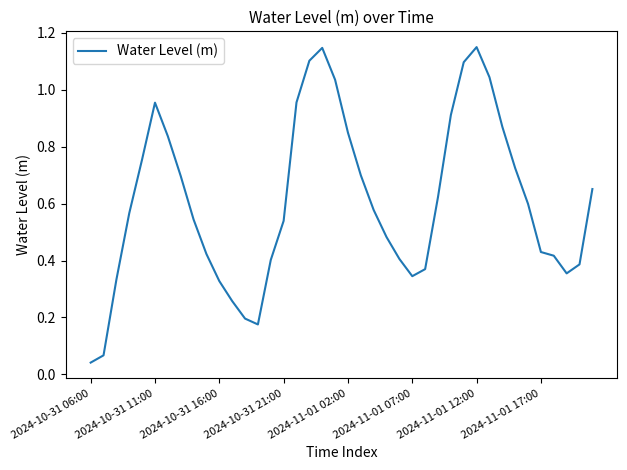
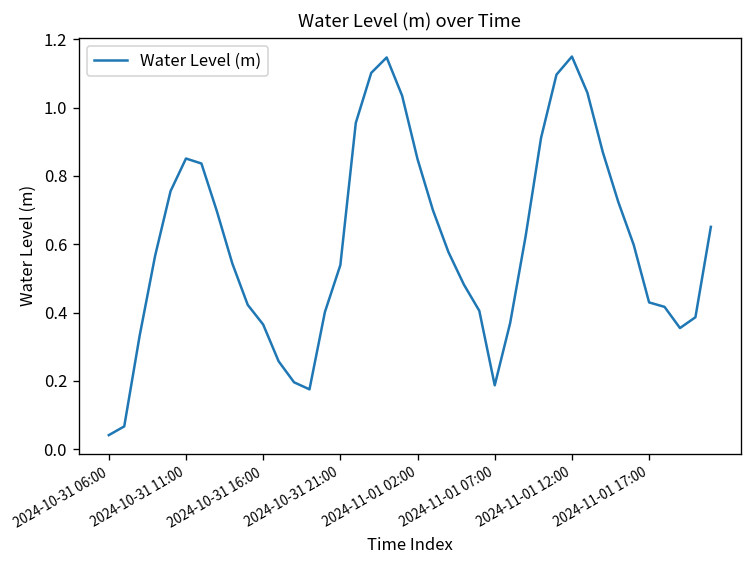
2024-10-31 11:00: 0.95 -> 0.85
2024-10-31 16:00: 0.33 -> 0.37
2024-11-01 07:00: 0.35 -> 0.19
